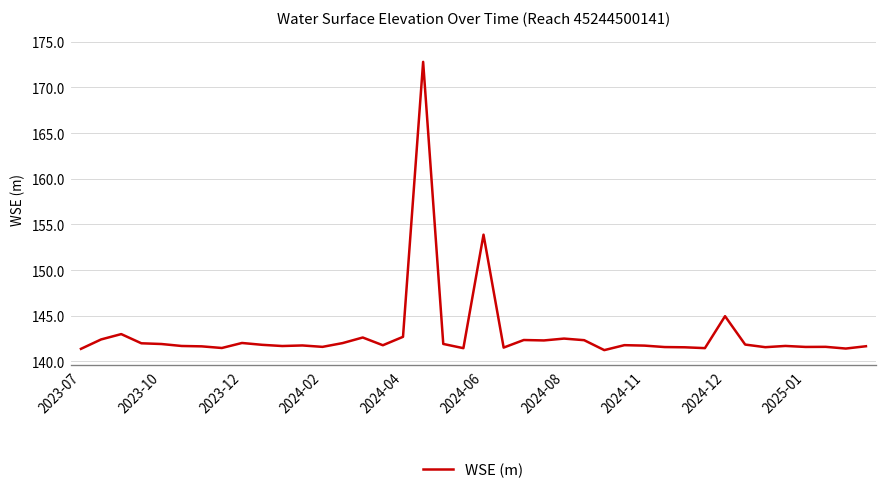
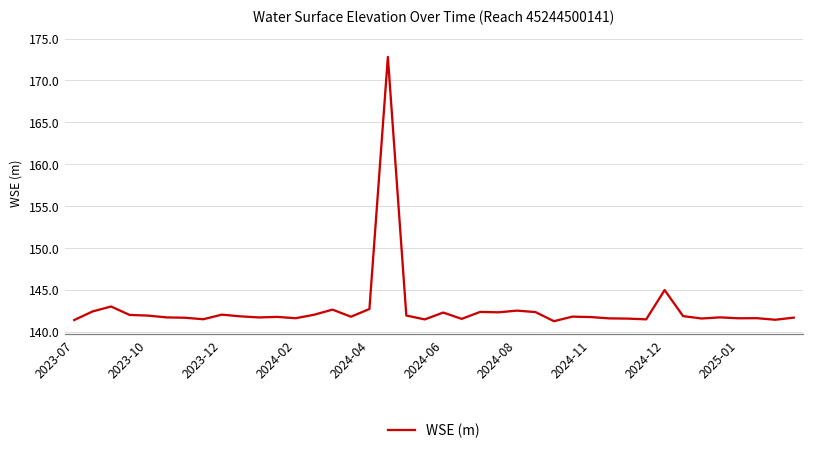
2024-06: 154 -> 142
